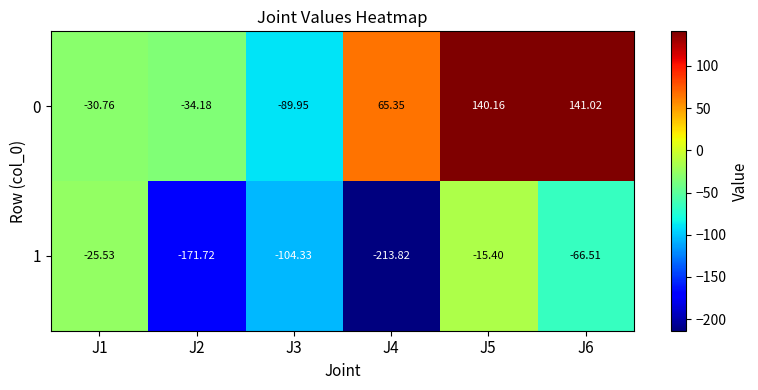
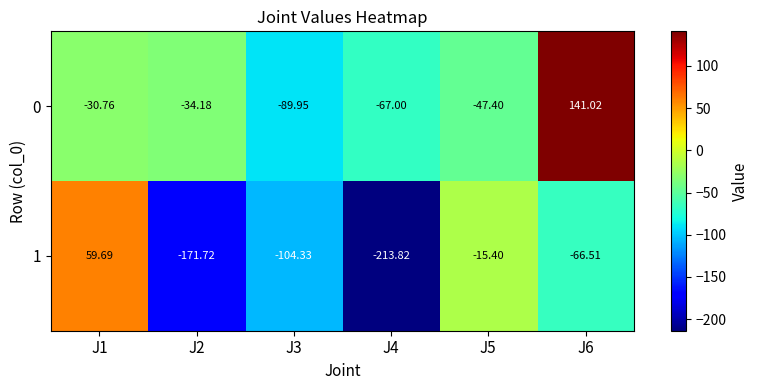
0, J4: 65.35 -> -67.00
0, J5: 140.16 -> -47.40
1, J1: -25.53 -> 59.69
